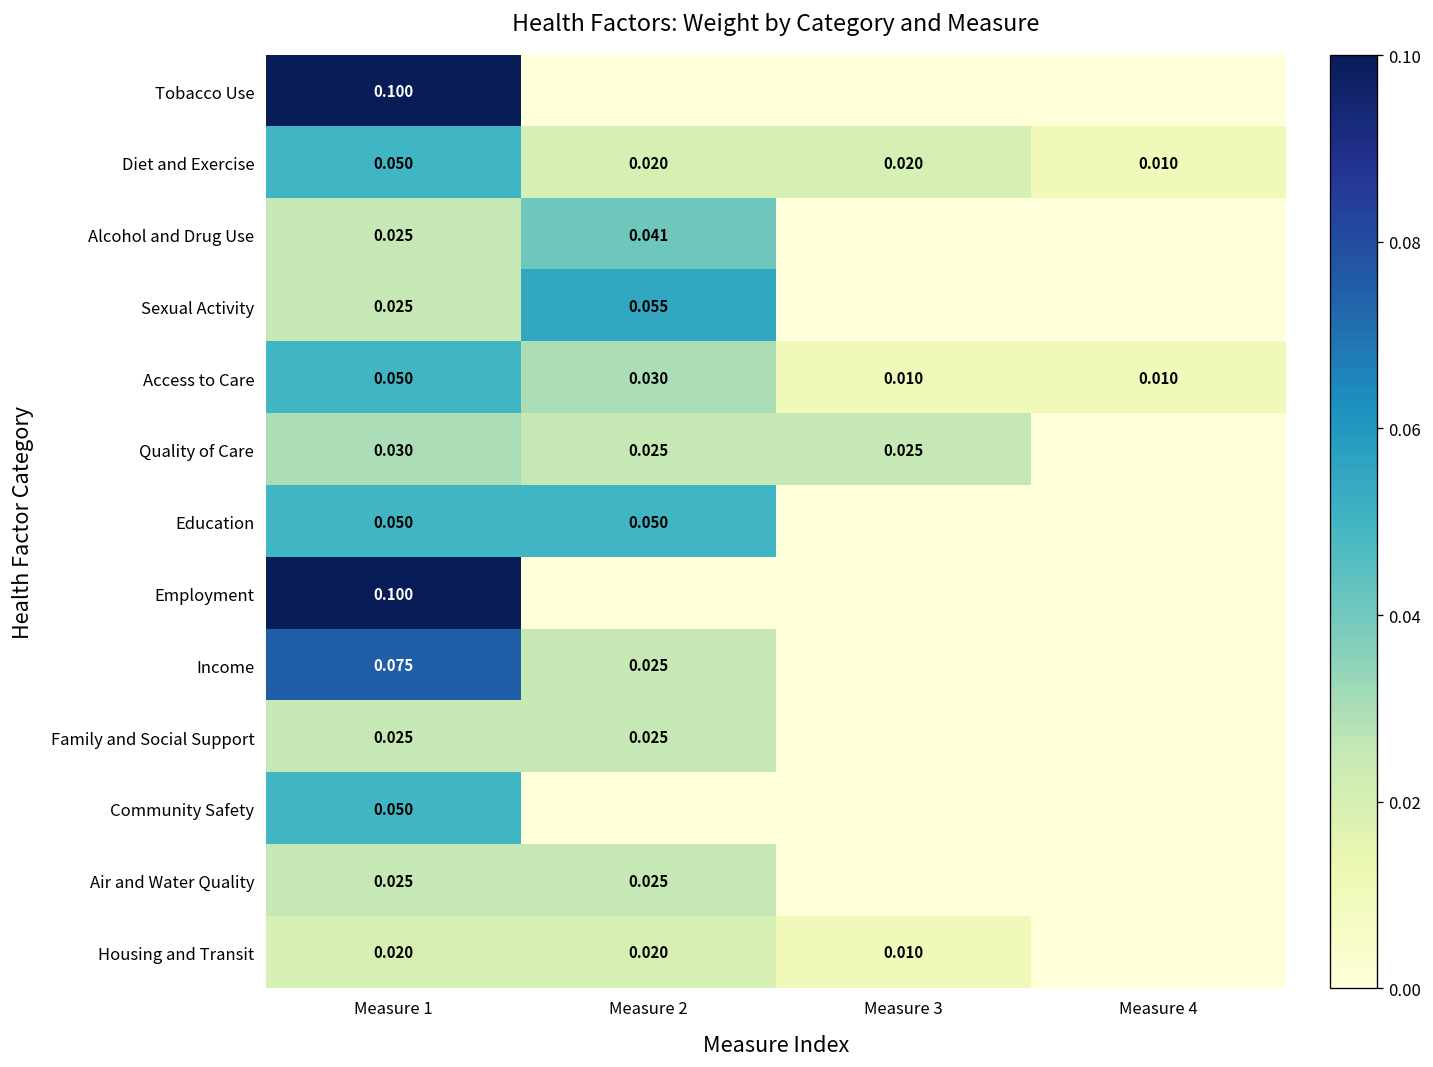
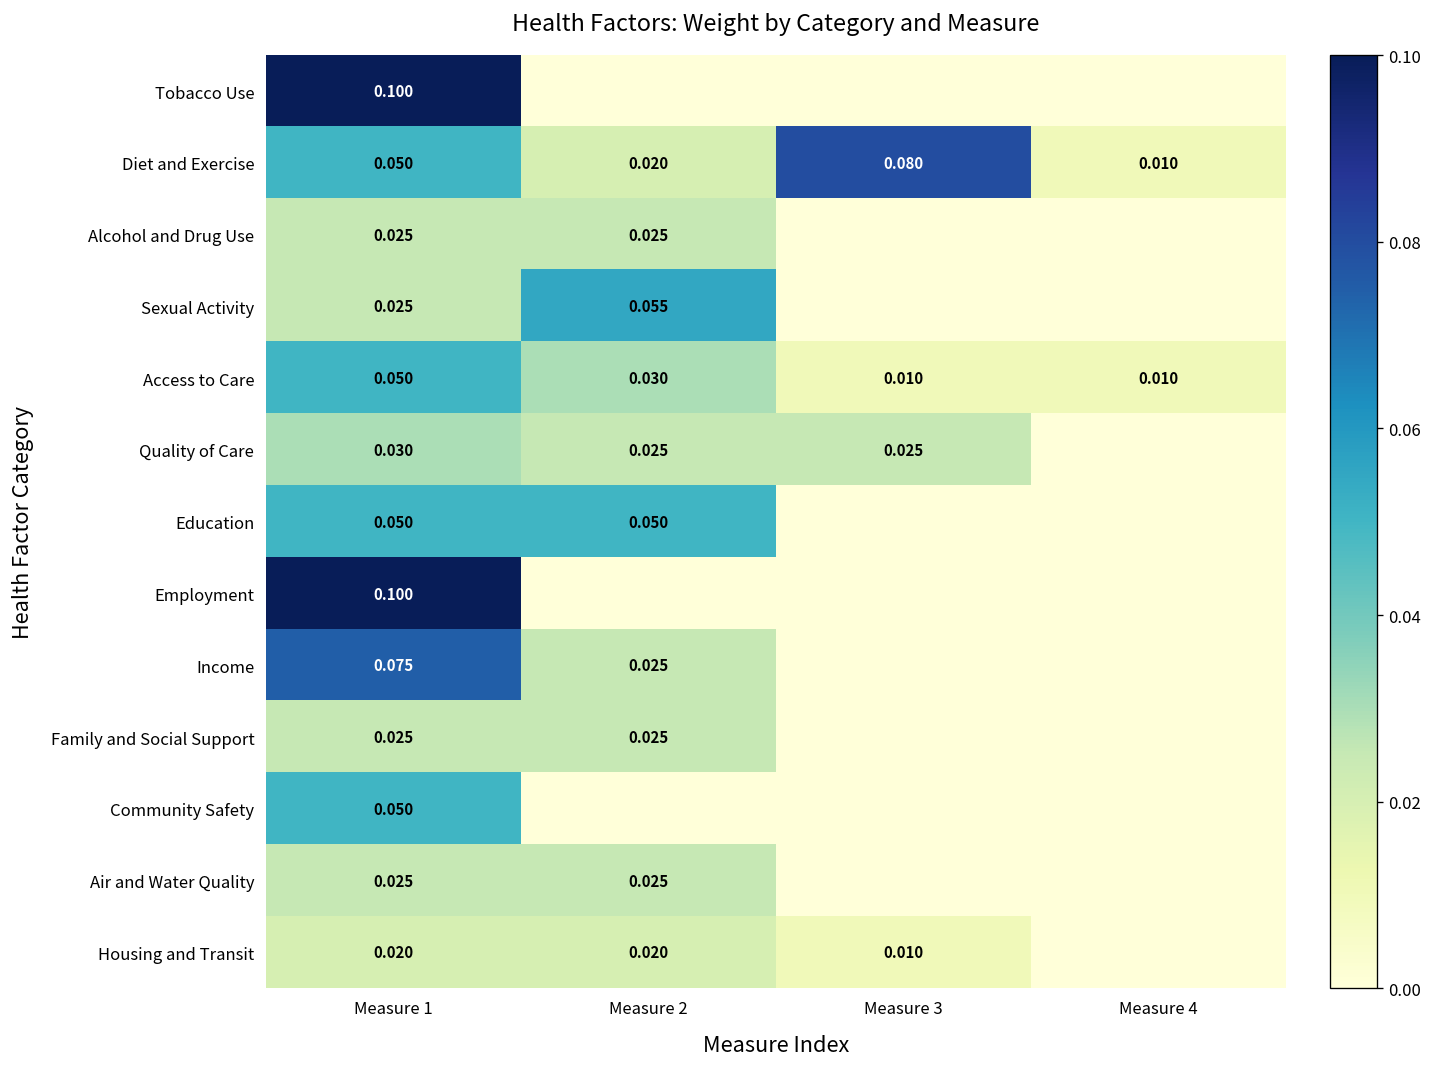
Diet and Exercise, Measure 3: 0.020 -> 0.080
Alcohol and Drug Use, Measure 2: 0.041 -> 0.025
